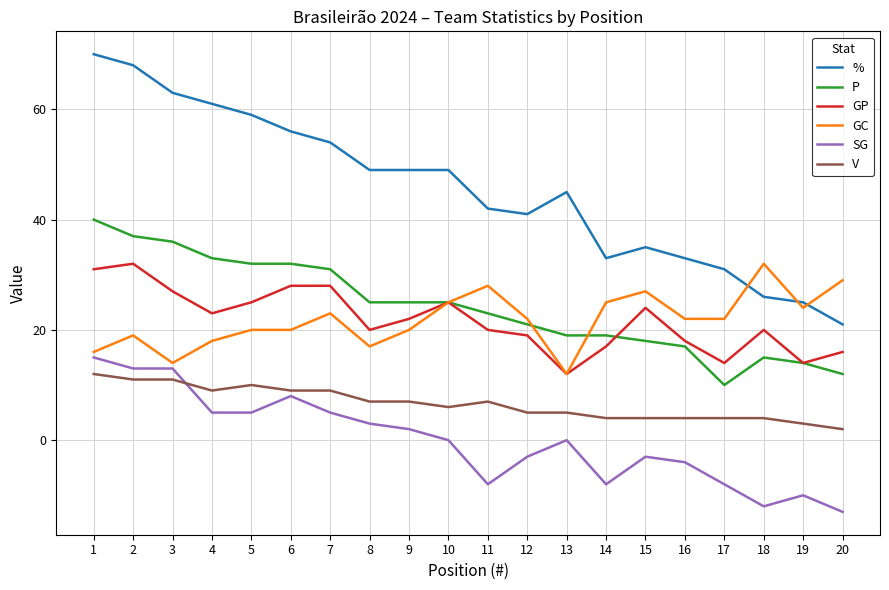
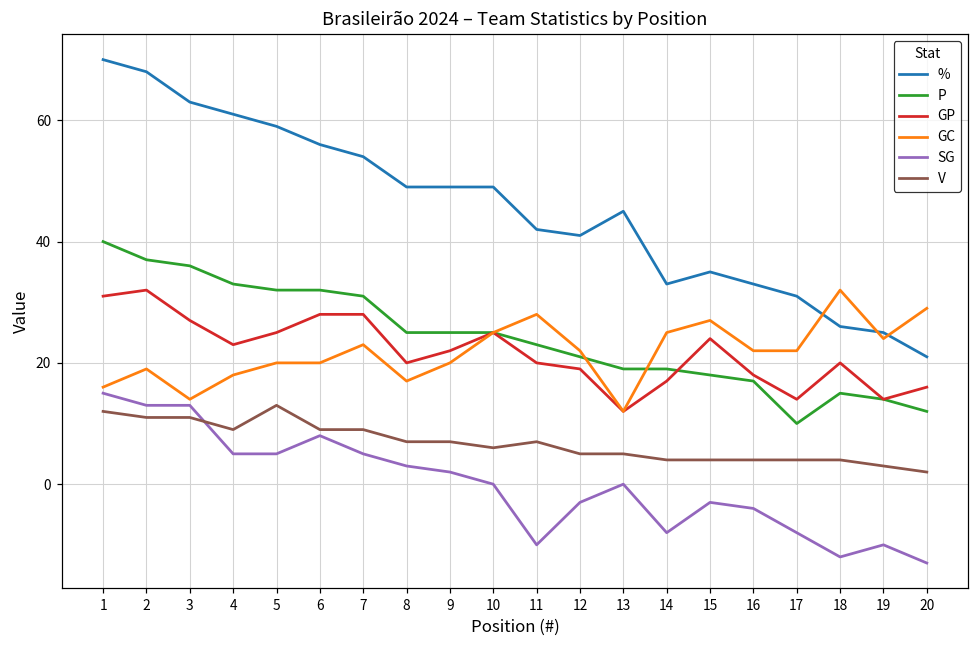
V, 5: 10 -> 13
SG, 11: -8 -> -10
